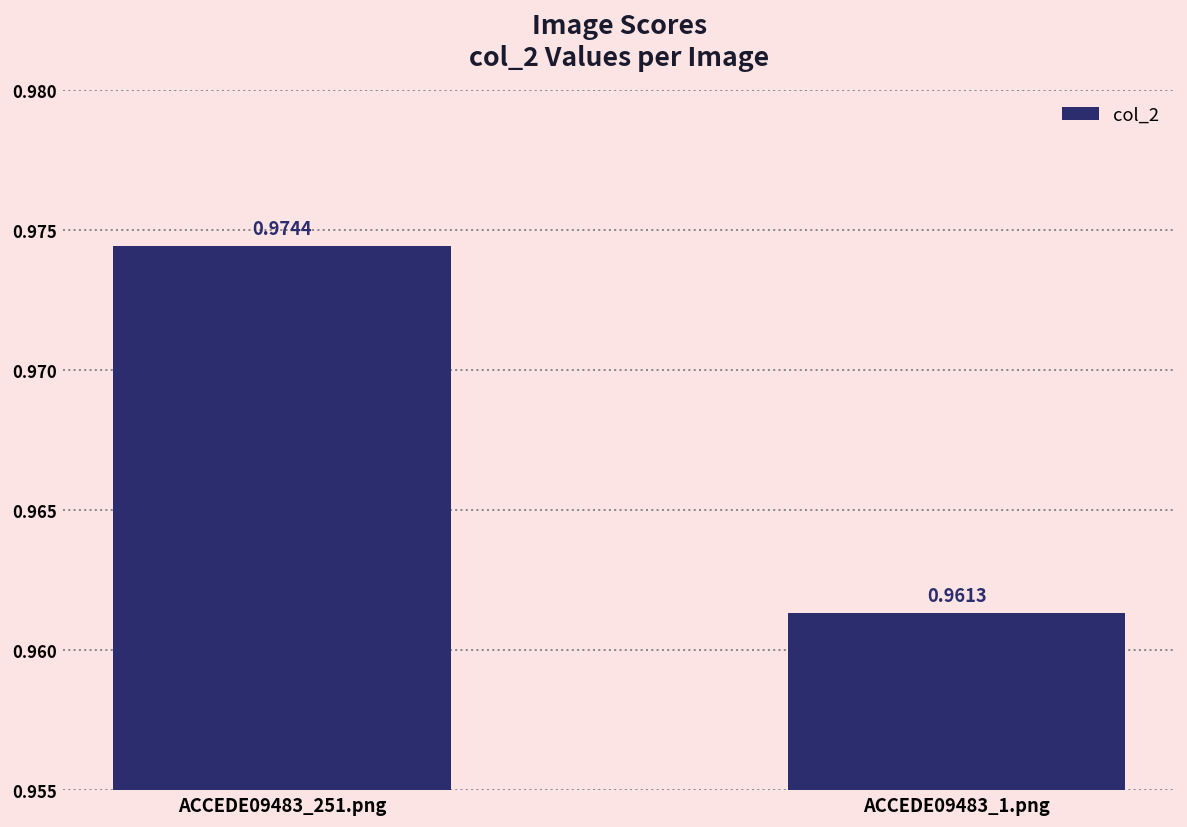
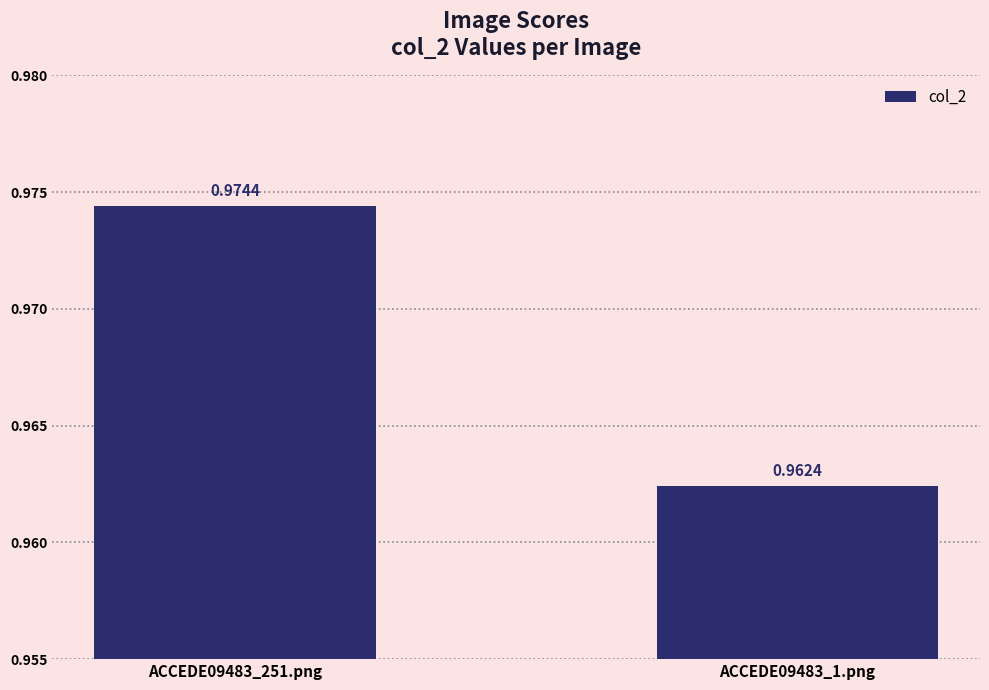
ACCEDE09483_1.png: 0.9613 -> 0.9624
